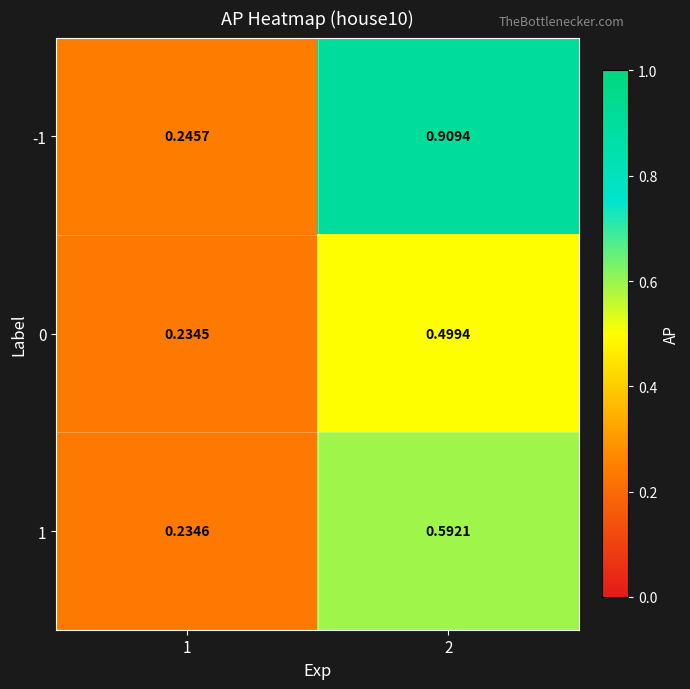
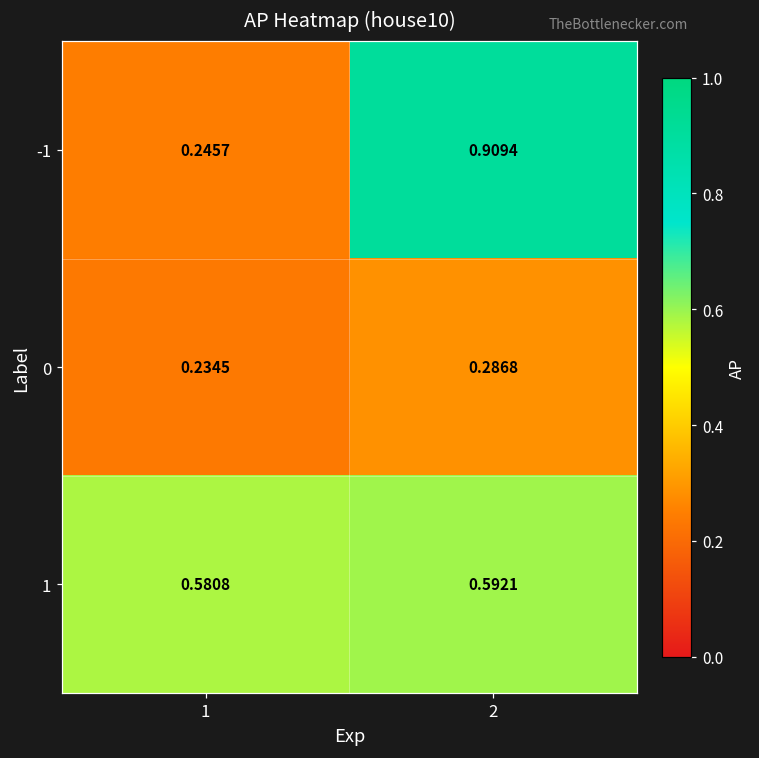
0, 2: 0.4994 -> 0.2868
1, 1: 0.2346 -> 0.5808
